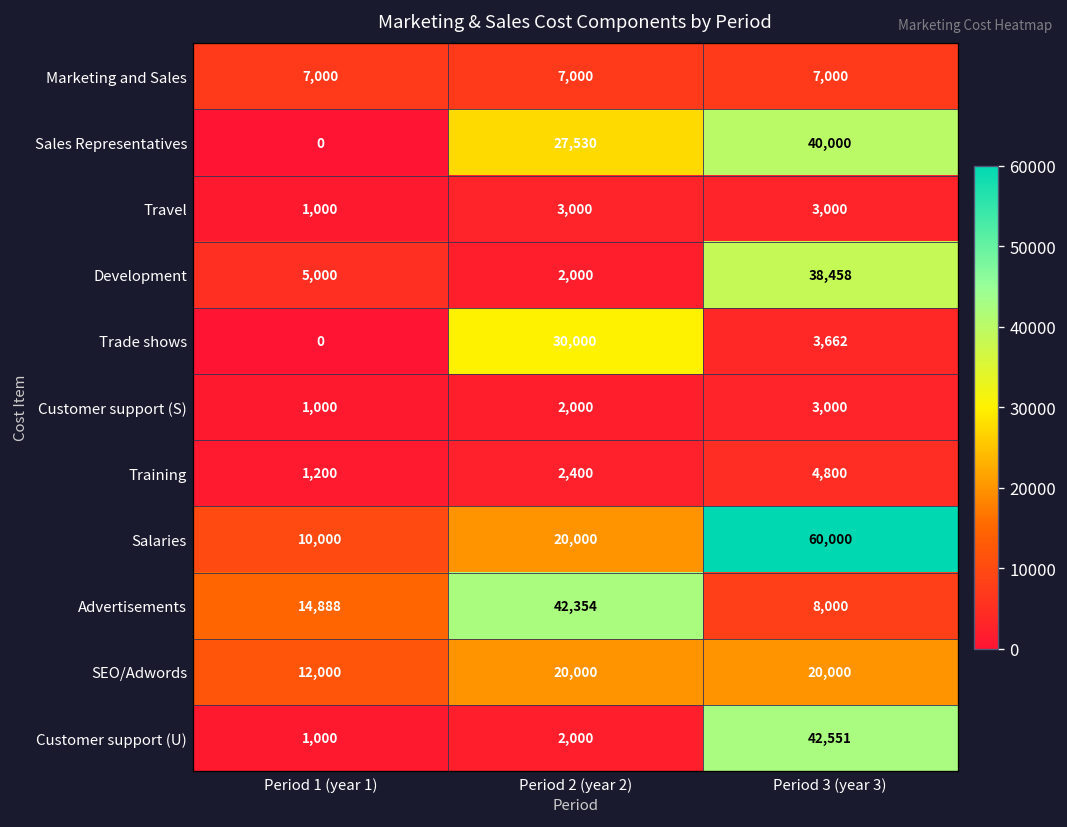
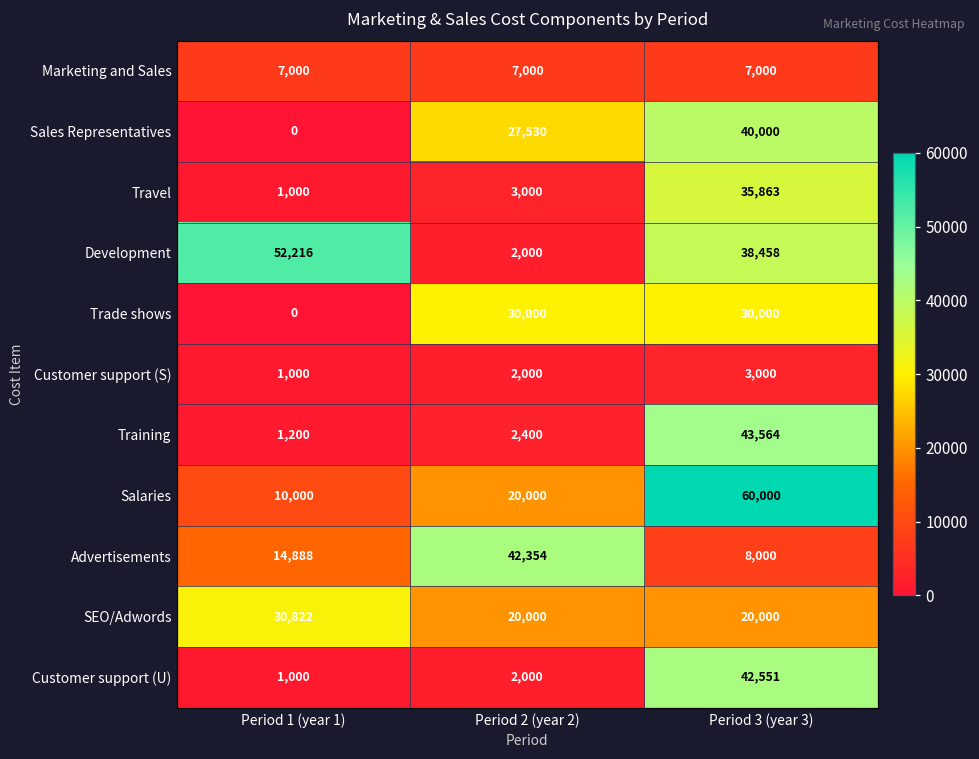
Travel, Period 3 (year 3): 3,000 -> 35,863
Development, Period 1 (year 1): 5,000 -> 52,216
Trade shows, Period 3 (year 3): 3,662 -> 30,000
Training, Period 3 (year 3): 4,800 -> 43,564
SEO/Adwords, Period 1 (year 1): 12,000 -> 30,822
